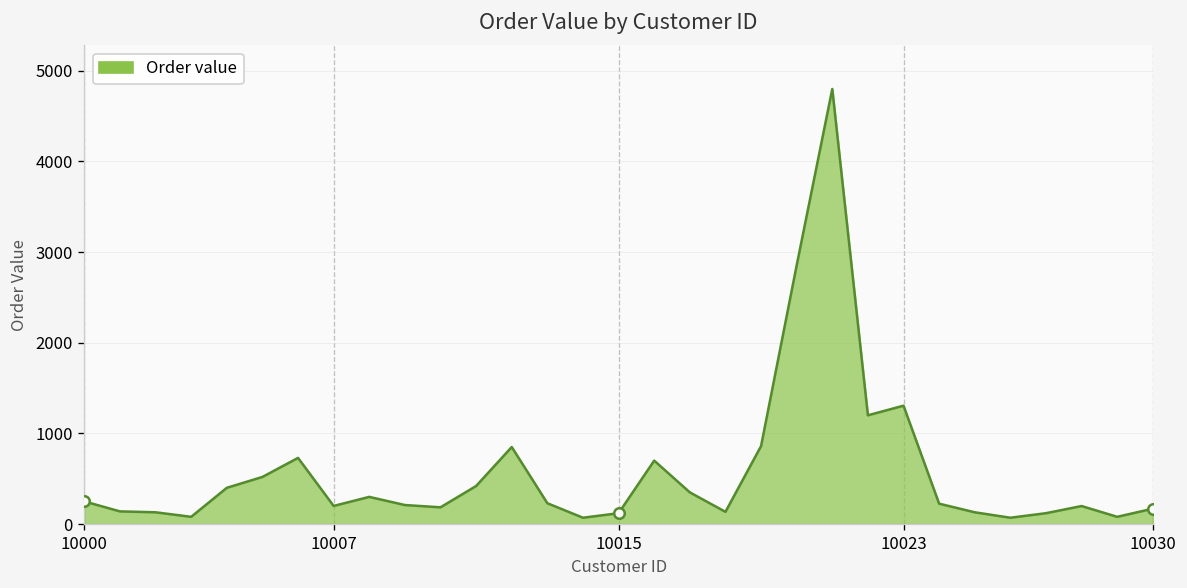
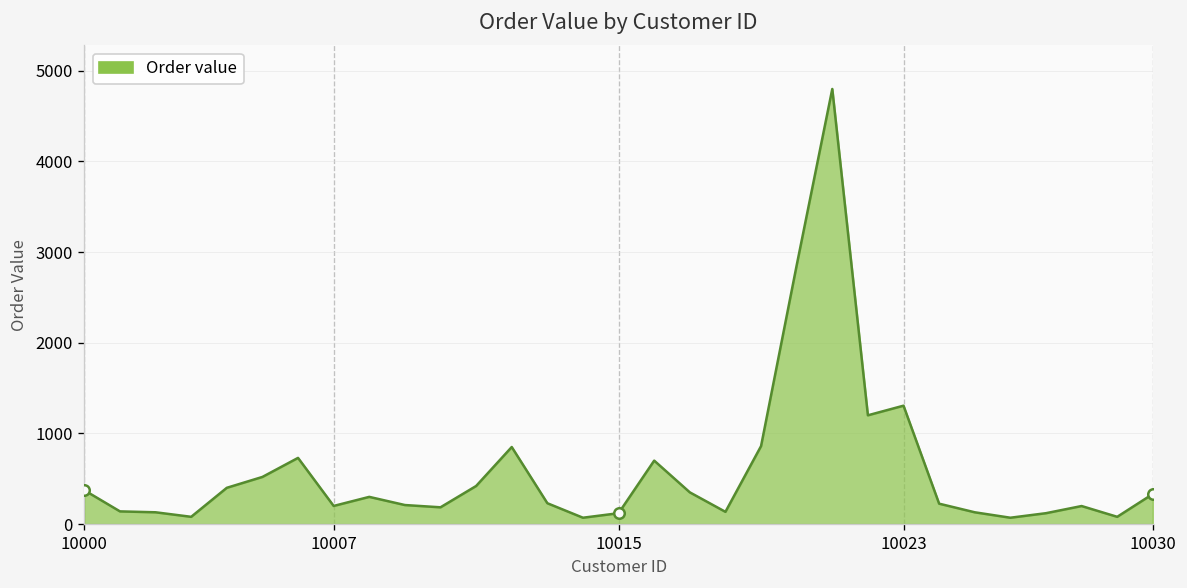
Order value, 10000: 300 -> 400
Order value, 10030: 200 -> 300
